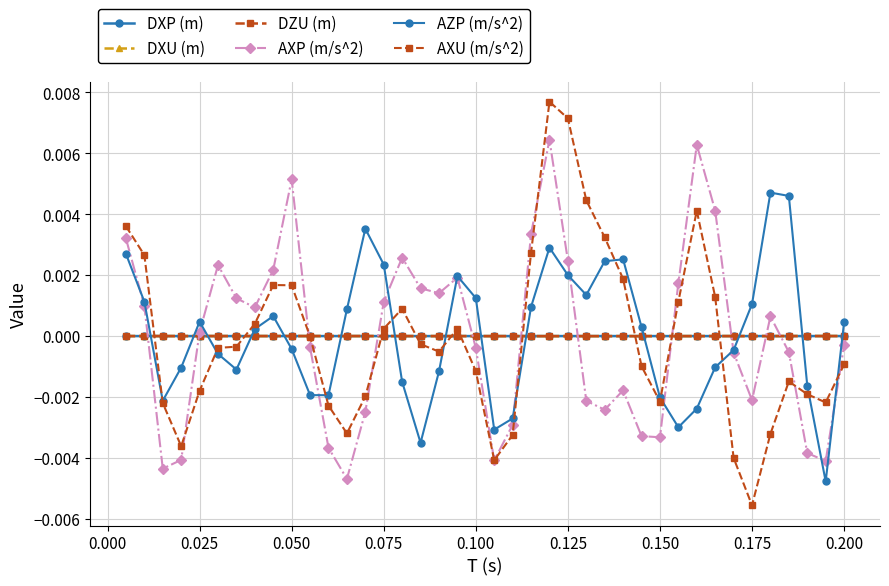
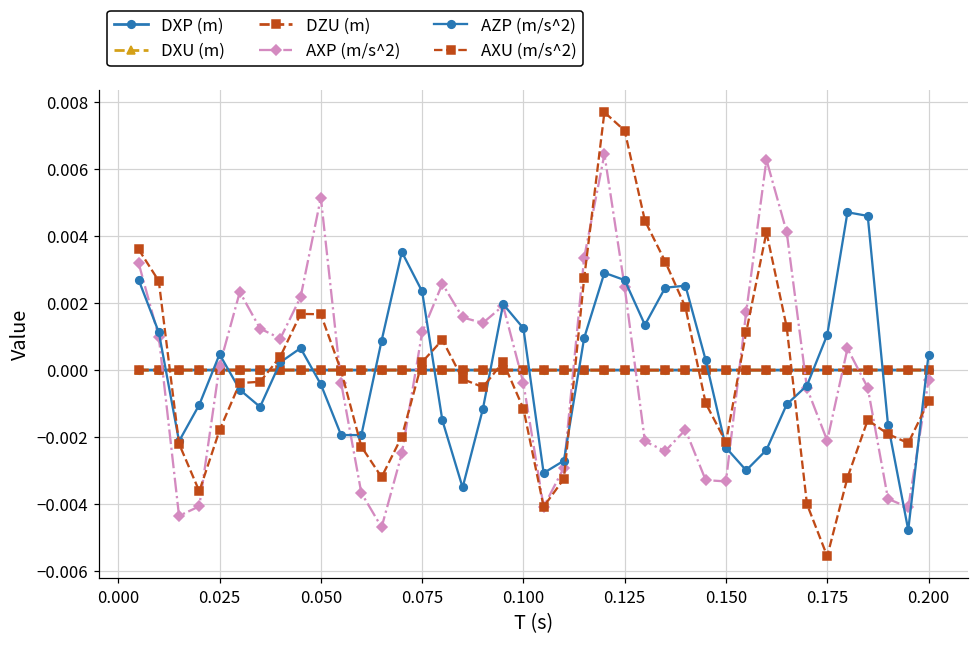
AZP (m/s^2), 0.125: 0.0020 -> 0.0027
AZP (m/s^2), 0.150: -0.0020 -> -0.0023
